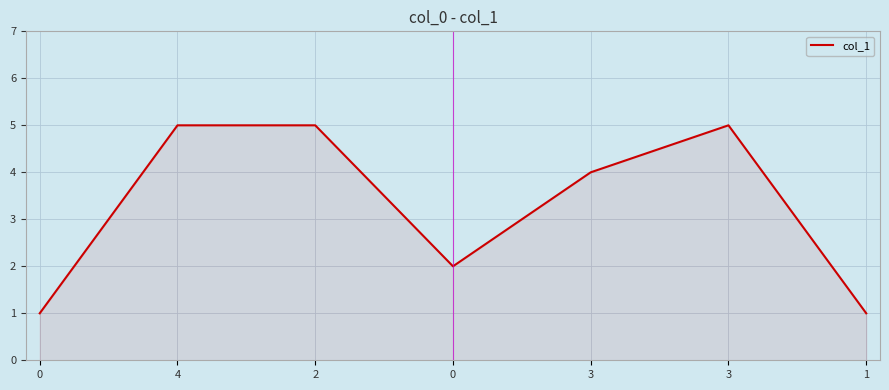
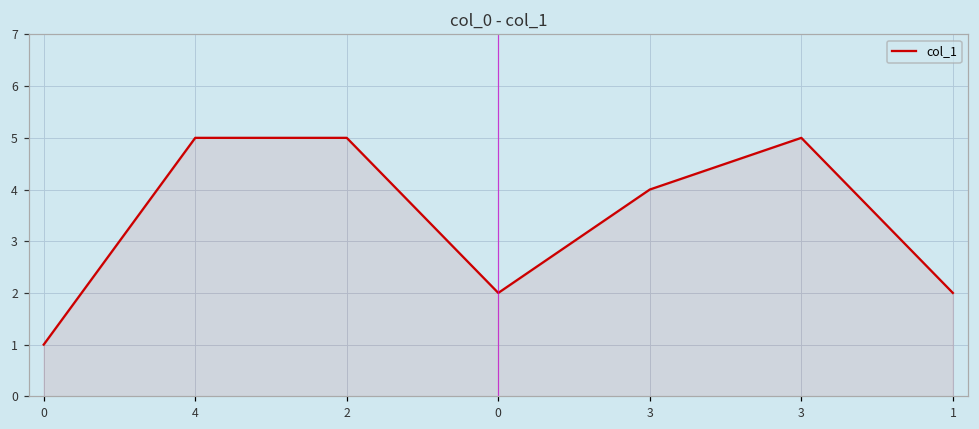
1: 1 -> 2
